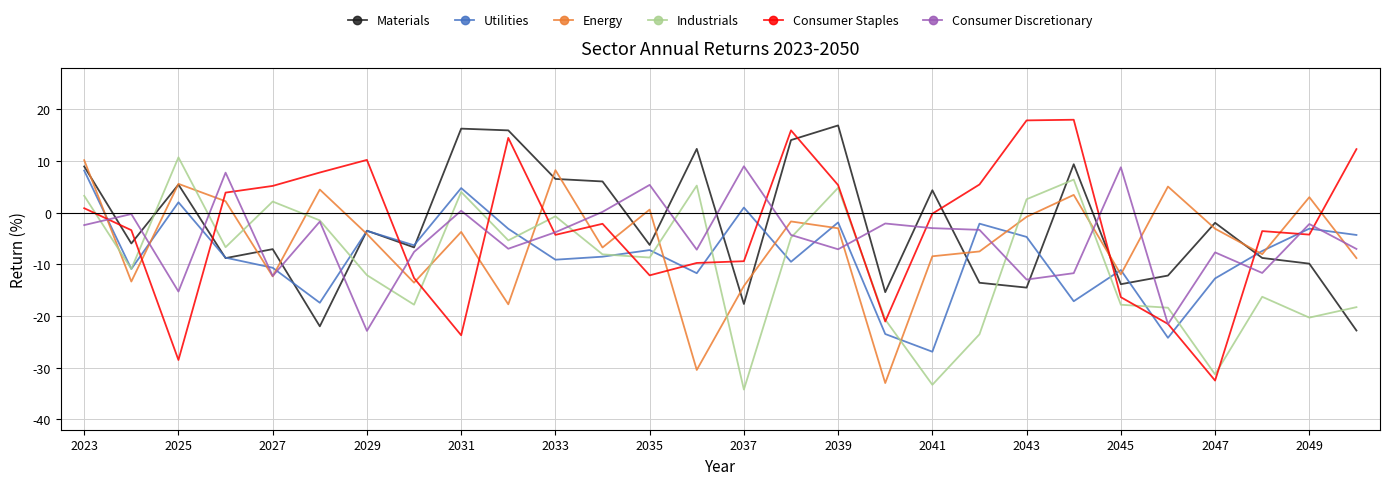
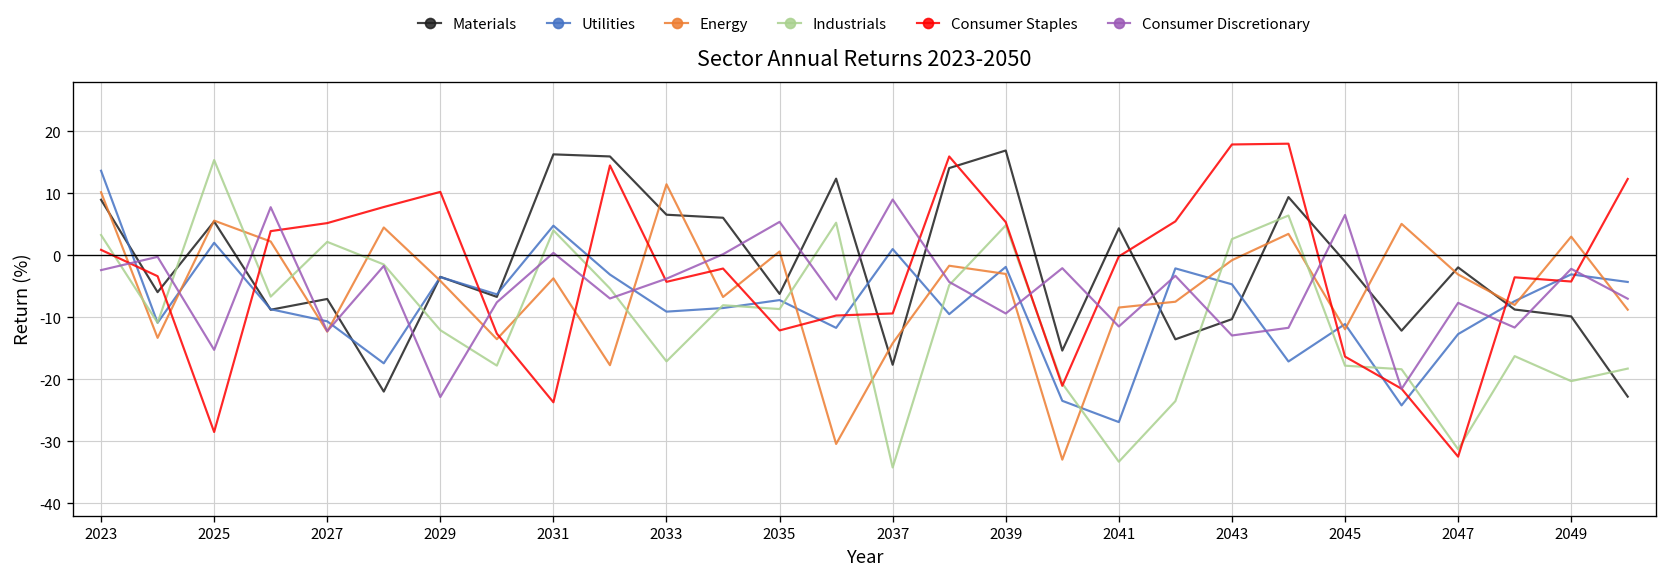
Utilities, 2023: 8 -> 14
Industrials, 2025: 11 -> 15
Energy, 2033: 8 -> 11
Industrials, 2033: -1 -> -17
Consumer Discretionary, 2039: -7 -> -9
Consumer Discretionary, 2041: -3 -> -11
Materials, 2043: -14 -> -10
Materials, 2045: -14 -> -1
Consumer Discretionary, 2045: 9 -> 6
